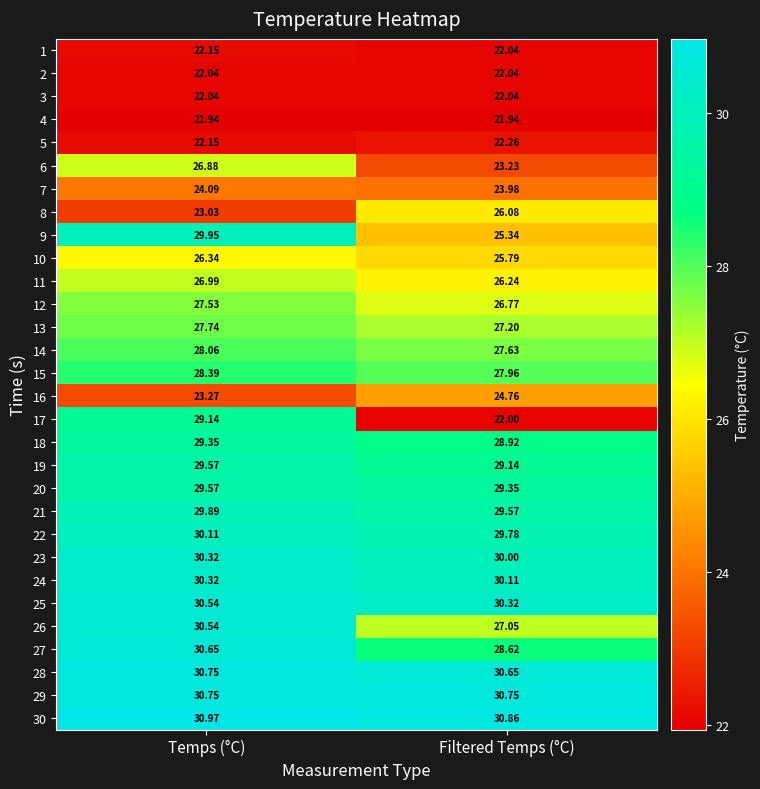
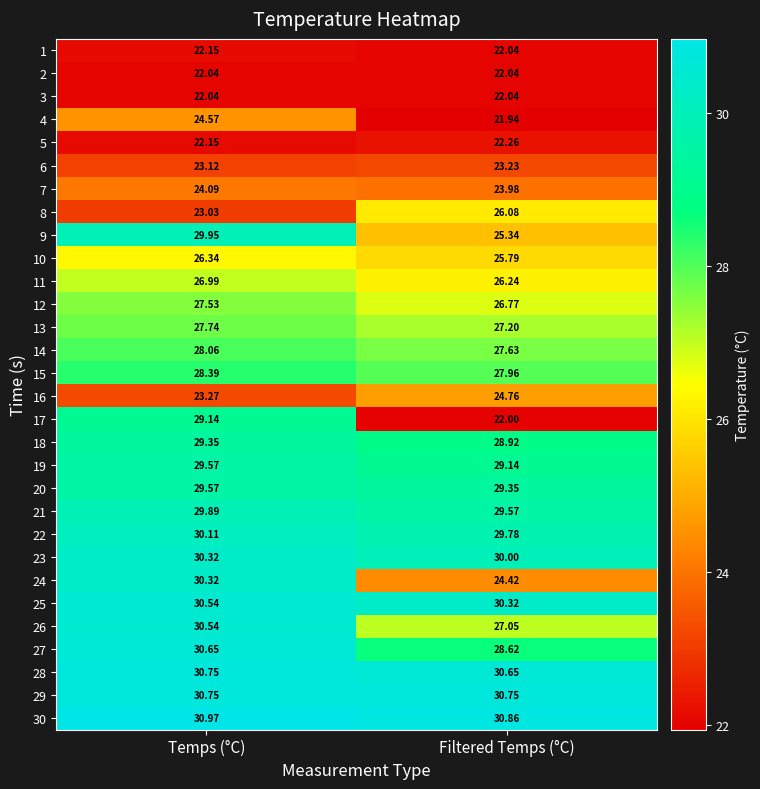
4, Temps (°C): 21.94 -> 24.57
6, Temps (°C): 26.88 -> 23.12
24, Filtered Temps (°C): 30.11 -> 24.42
